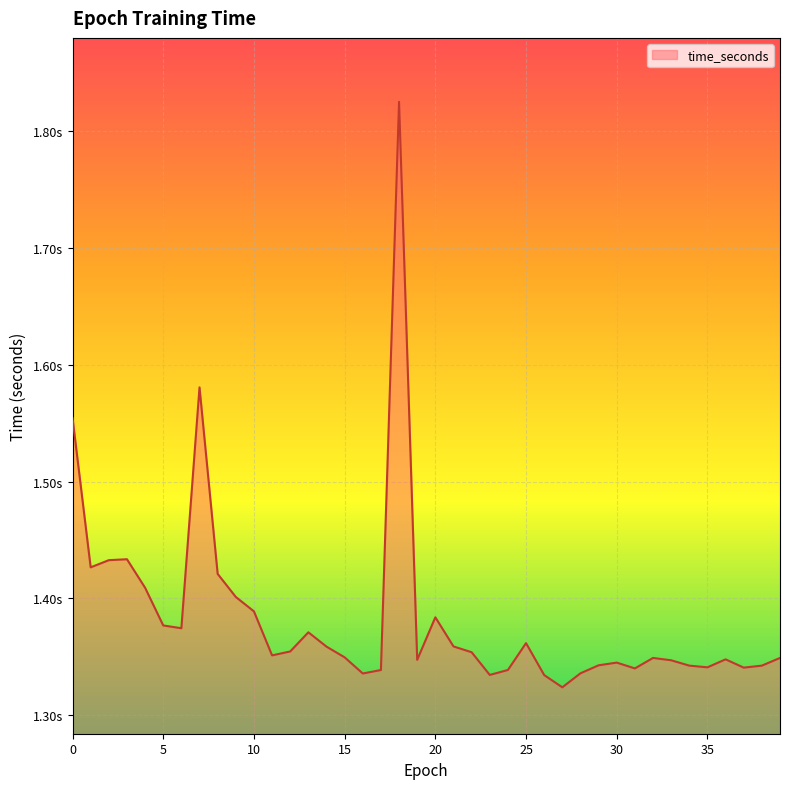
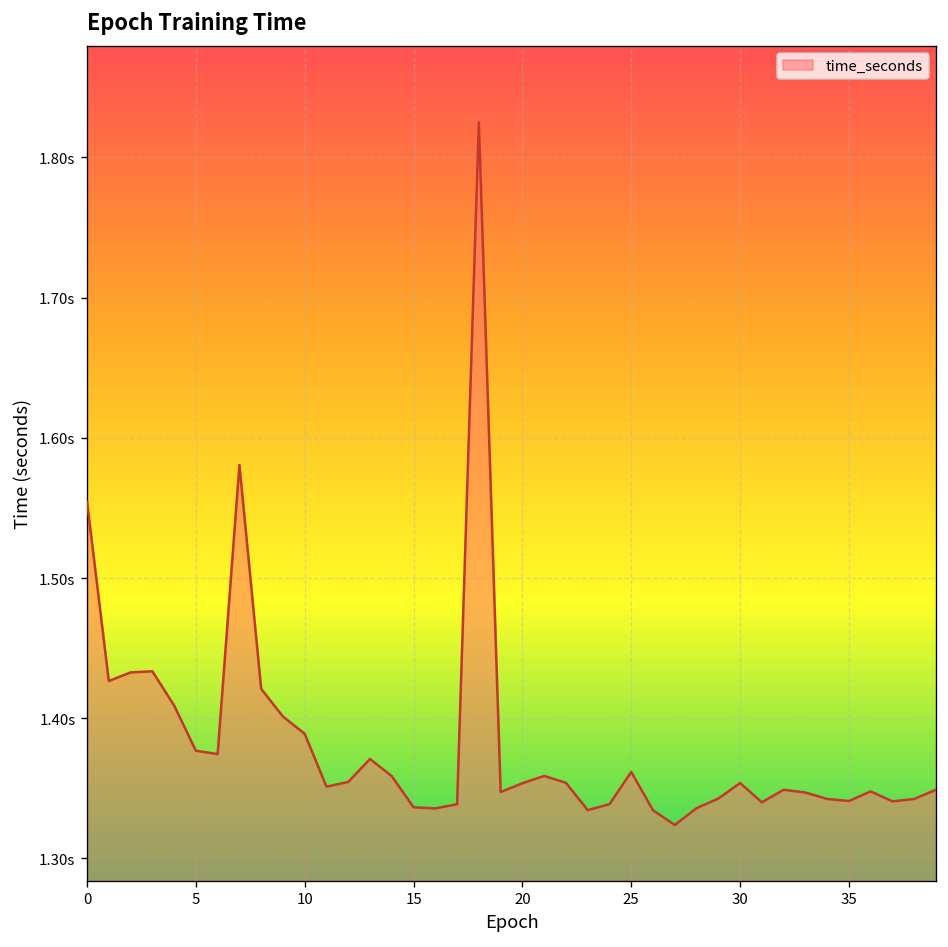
15: 1.350s -> 1.336s
20: 1.384s -> 1.354s
30: 1.345s -> 1.354s
